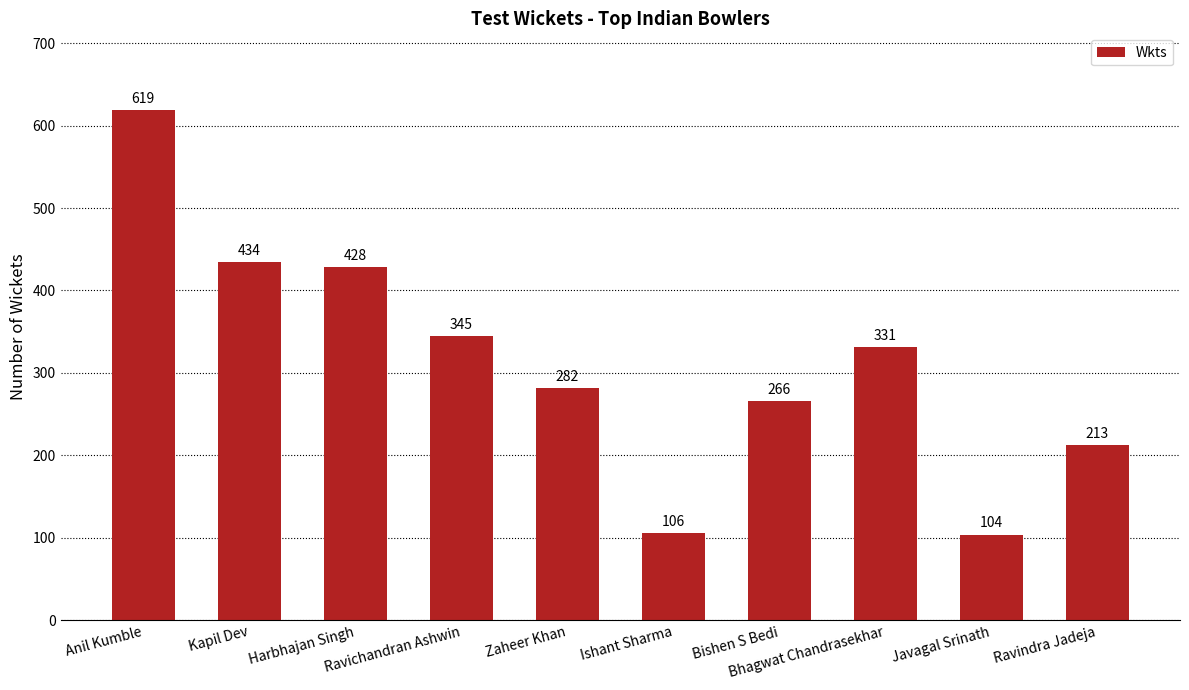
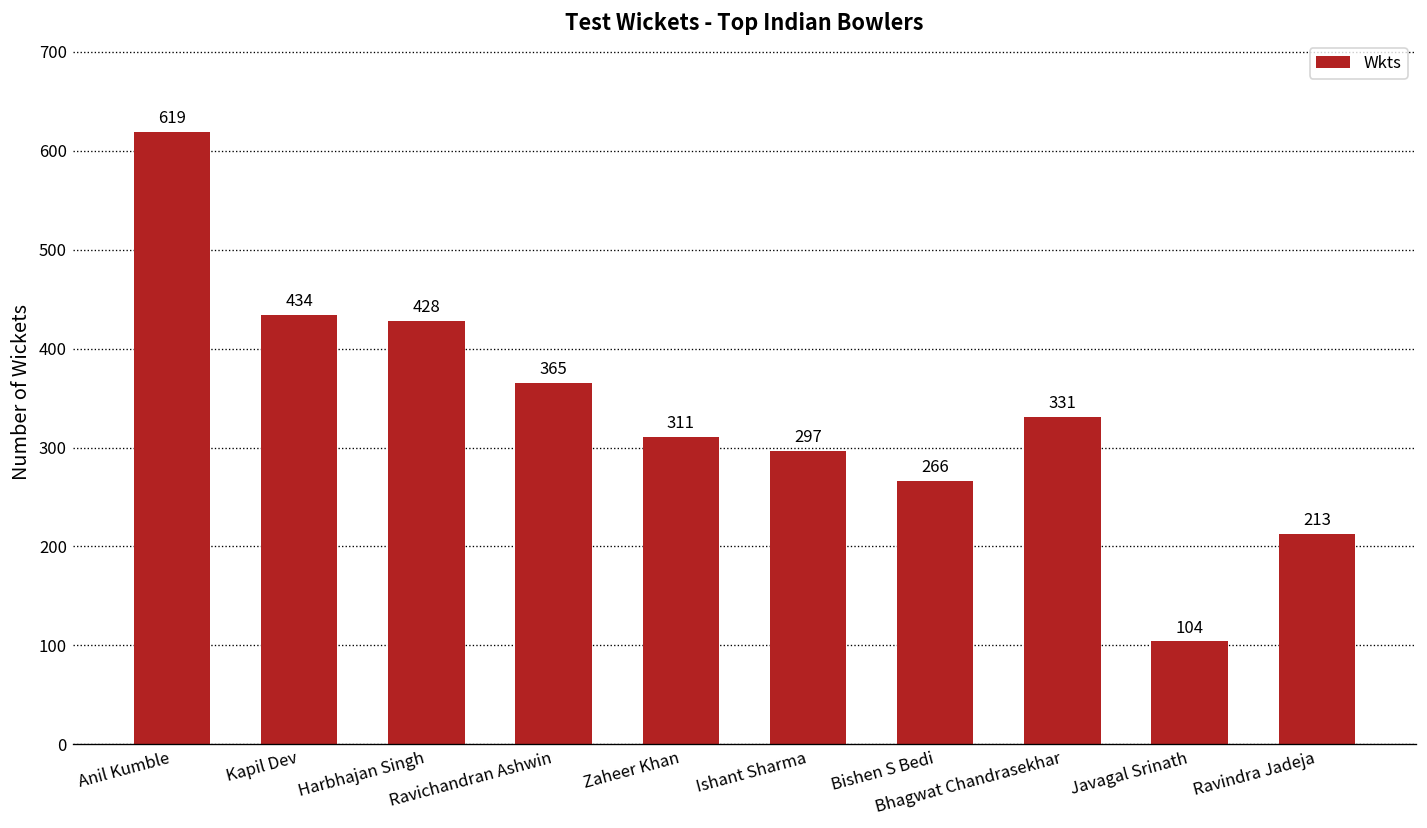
Ravichandran Ashwin: 345 -> 365
Zaheer Khan: 282 -> 311
Ishant Sharma: 106 -> 297
